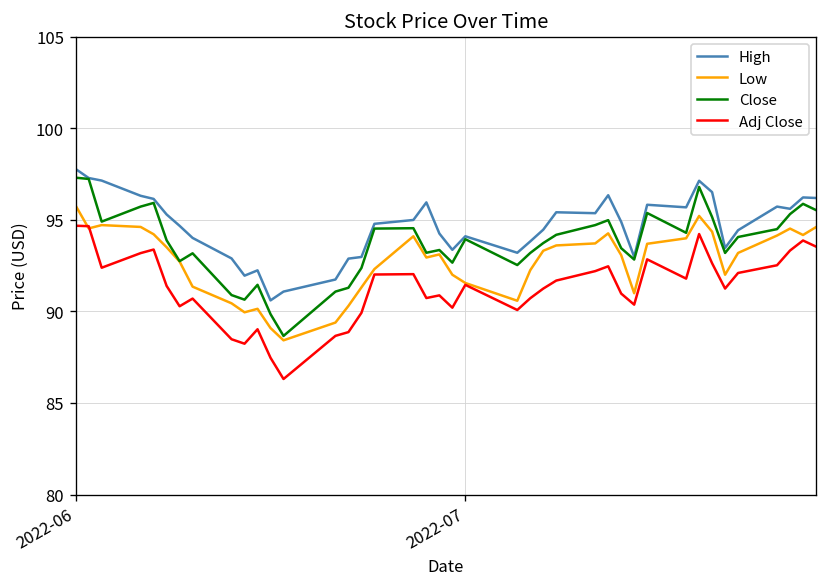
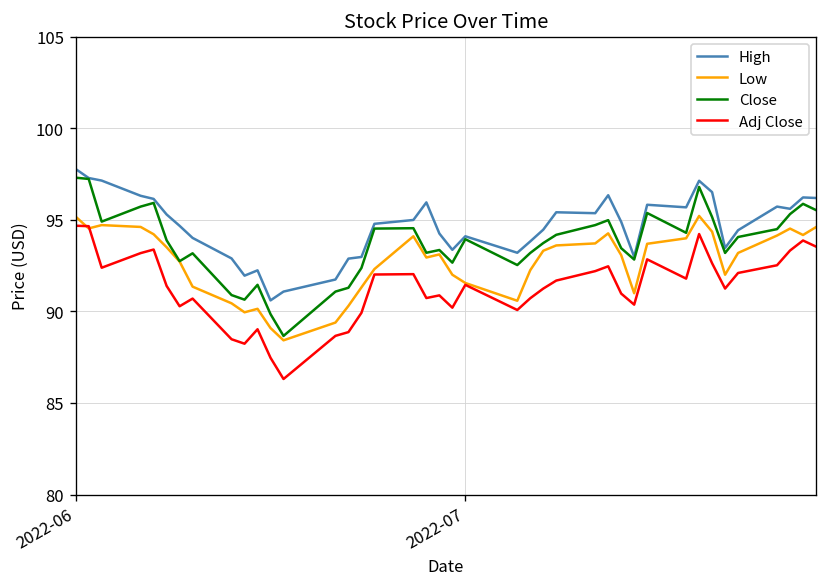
Low, 2022-06: 95.8 -> 95.2
